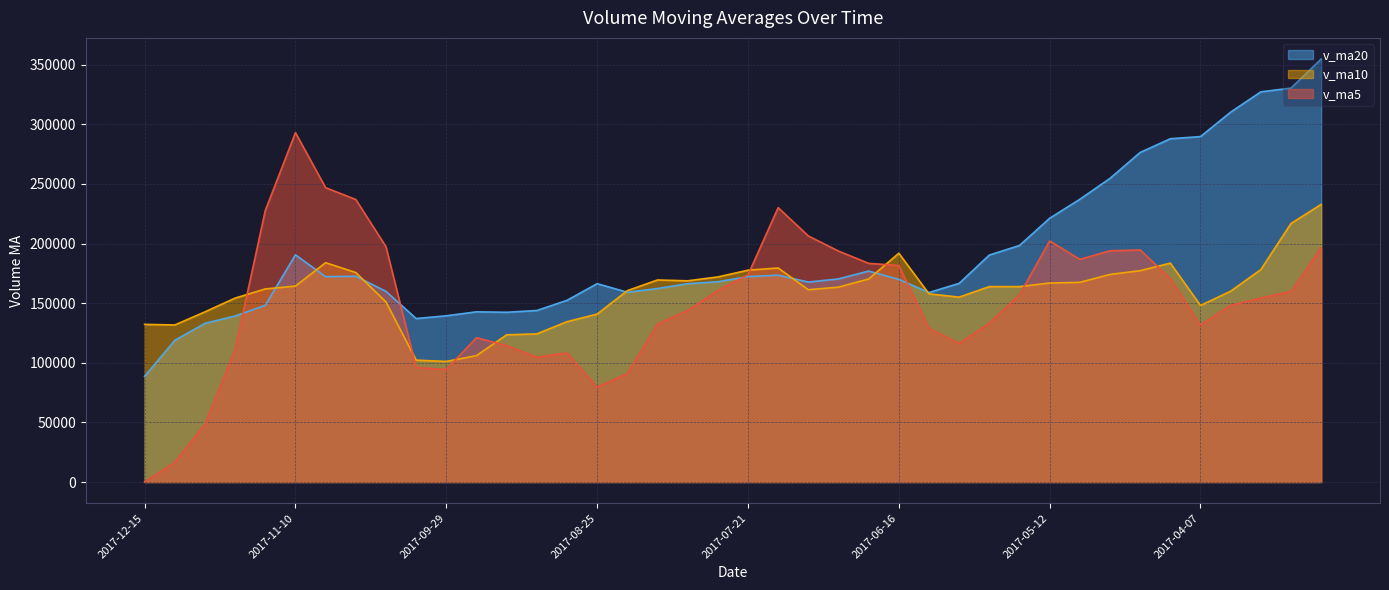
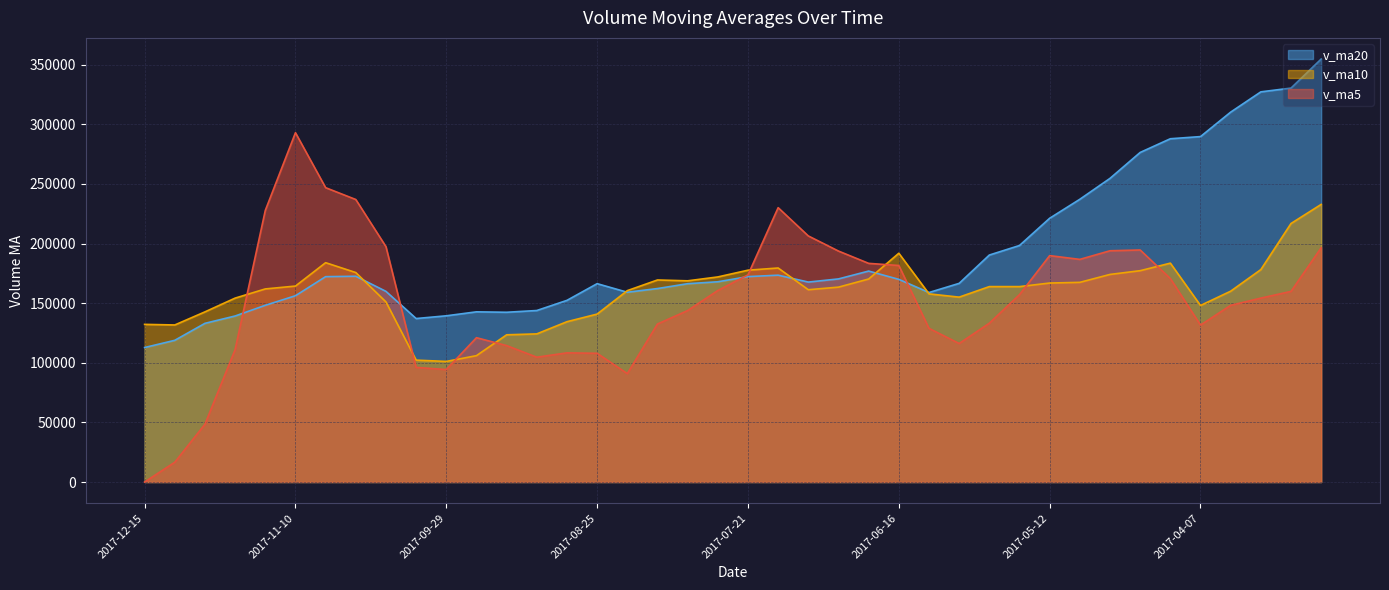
v_ma20, 2017-12-15: 89000 -> 113000
v_ma20, 2017-11-10: 191000 -> 156000
v_ma5, 2017-08-25: 80000 -> 108000
v_ma5, 2017-05-12: 202000 -> 190000
